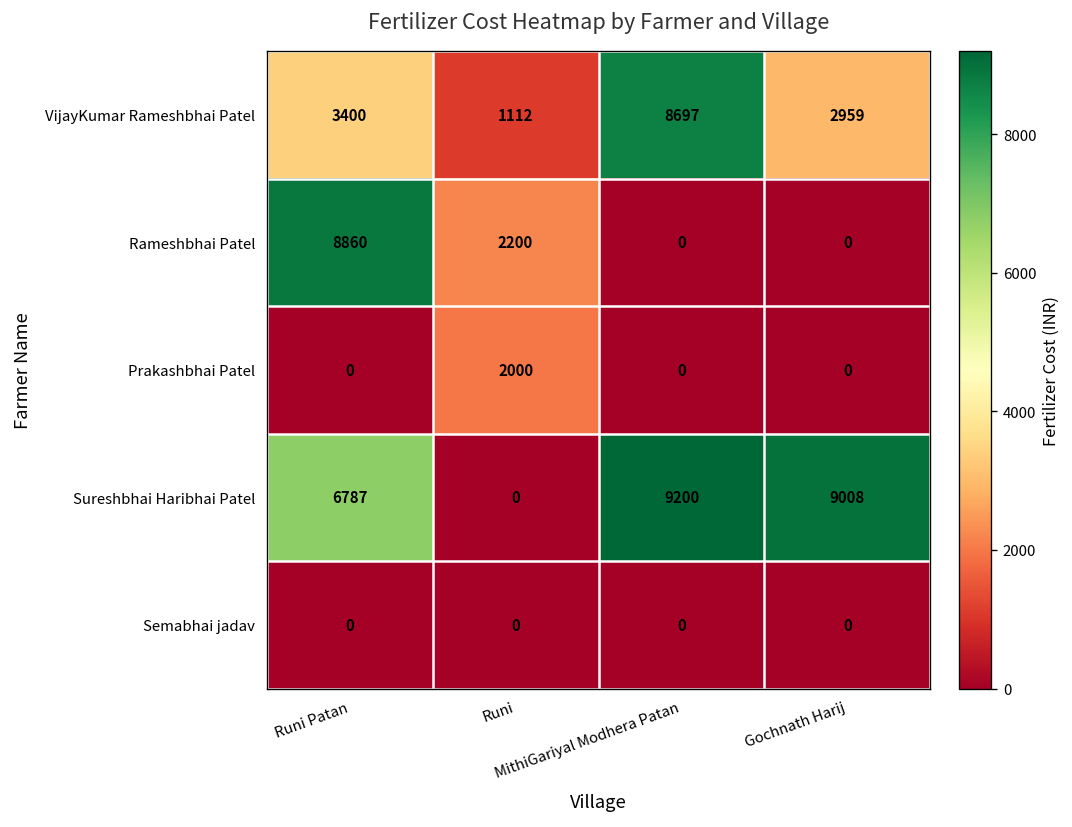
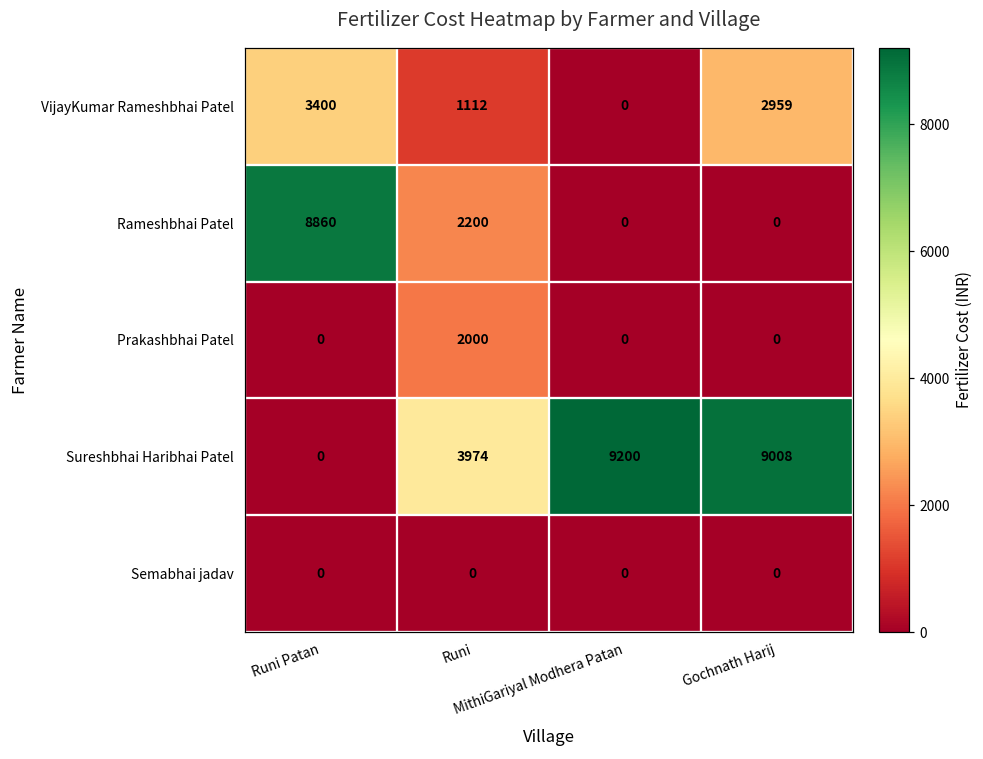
VijayKumar Rameshbhai Patel, MithiGariyal Modhera Patan: 8697 -> 0
Sureshbhai Haribhai Patel, Runi Patan: 6787 -> 0
Sureshbhai Haribhai Patel, Runi: 0 -> 3974
